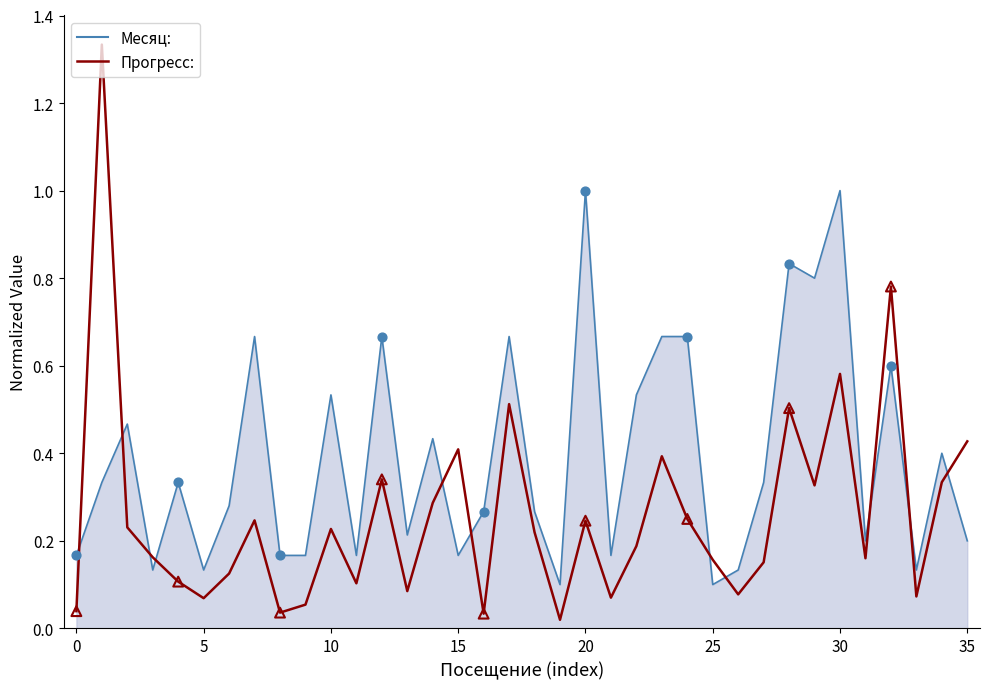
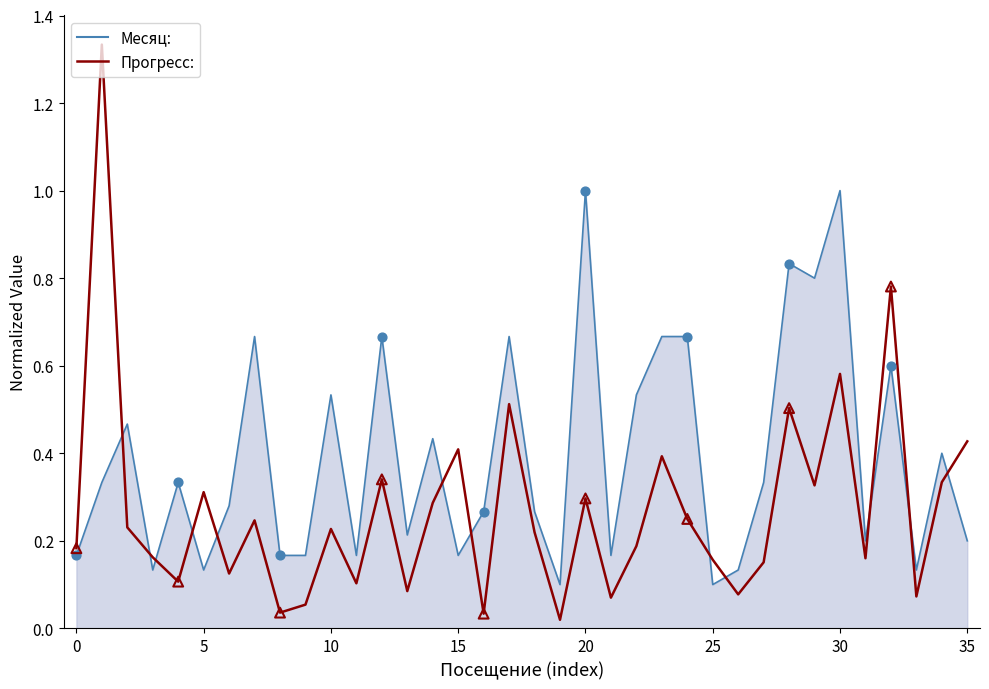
Прогресс:, 0: 0.04 -> 0.18
Прогресс:, 5: 0.07 -> 0.31
Прогресс:, 20: 0.25 -> 0.30
